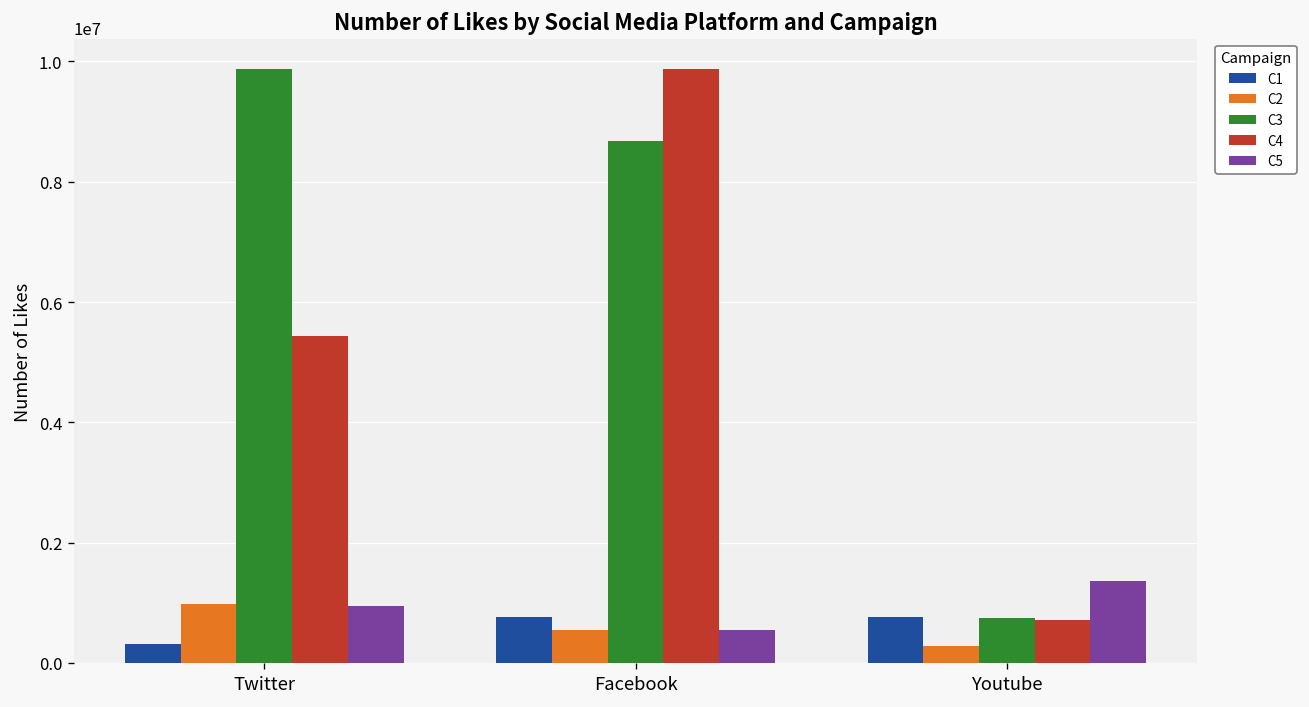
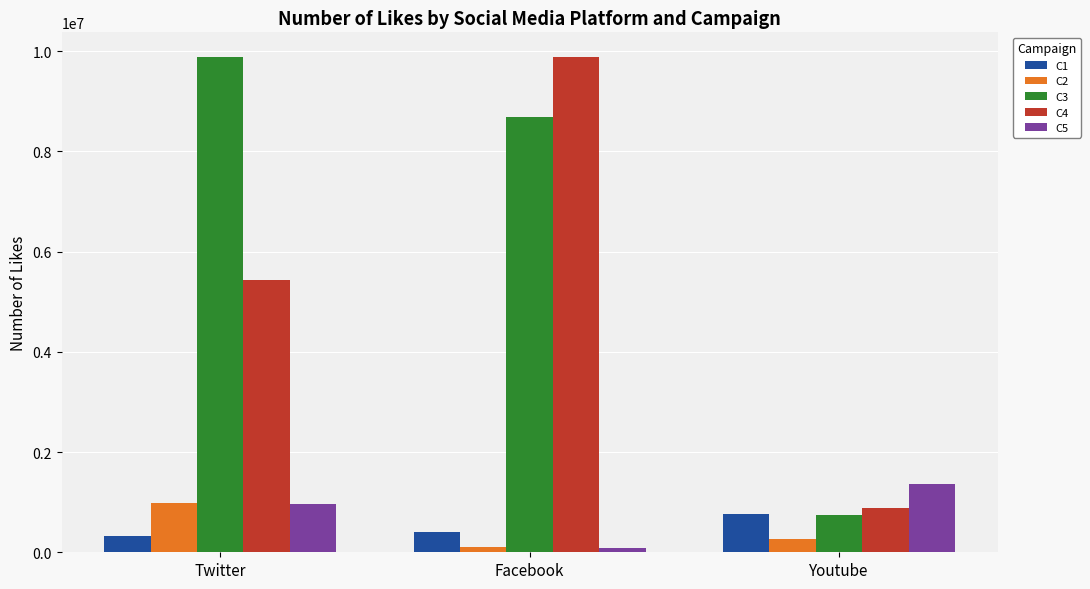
C1, Facebook: 800000 -> 400000
C2, Facebook: 500000 -> 100000
C5, Facebook: 500000 -> 100000
C4, Youtube: 700000 -> 900000
